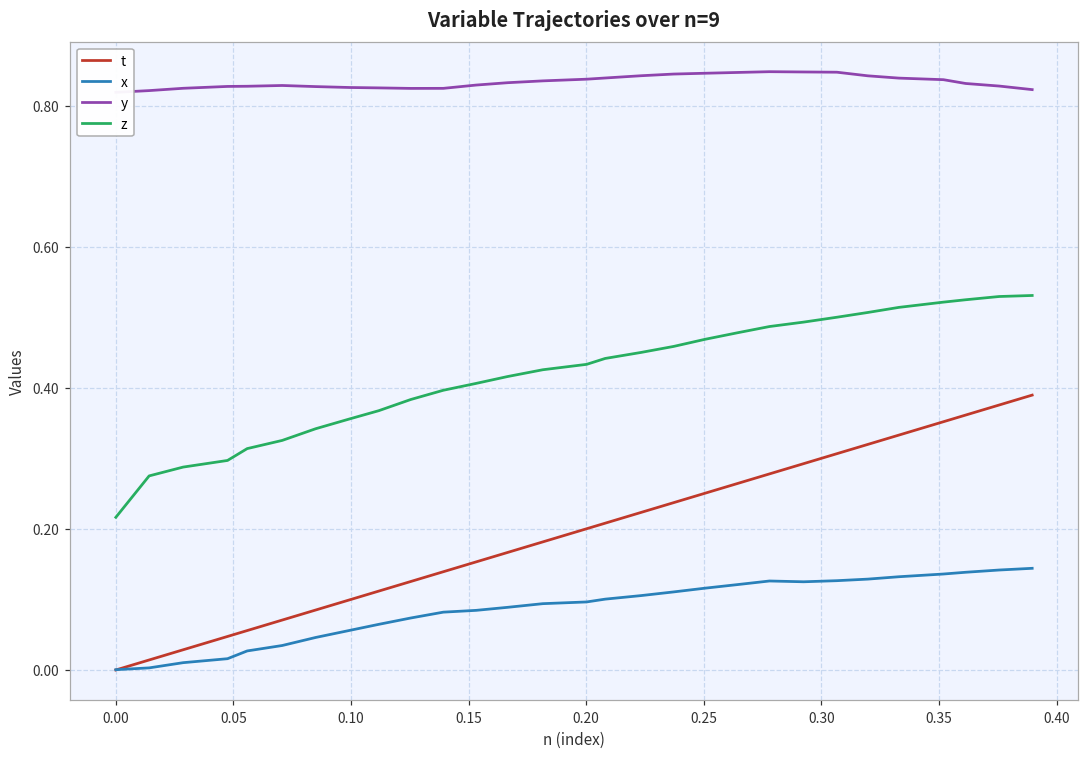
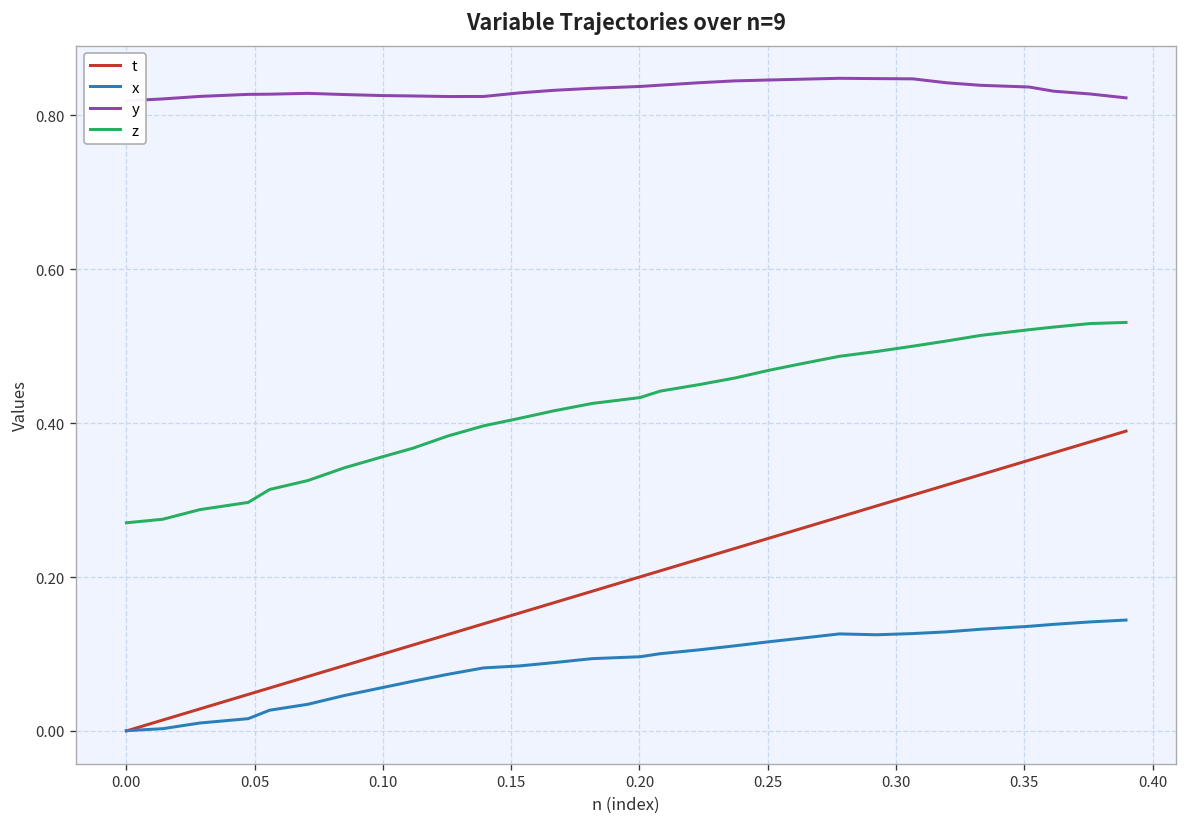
z, 0.00: 0.22 -> 0.27
